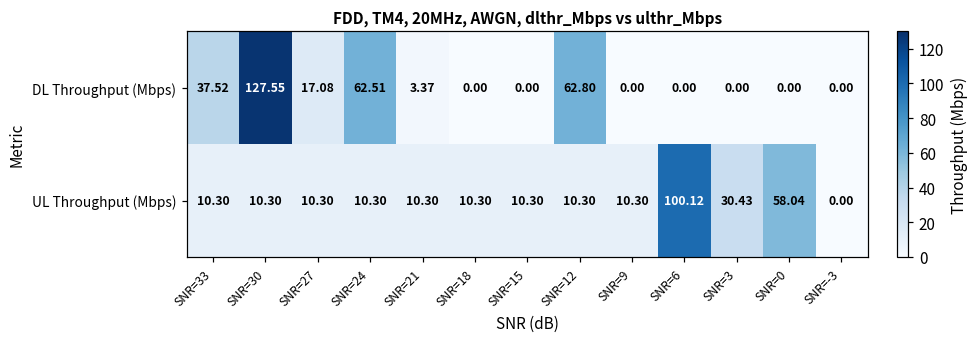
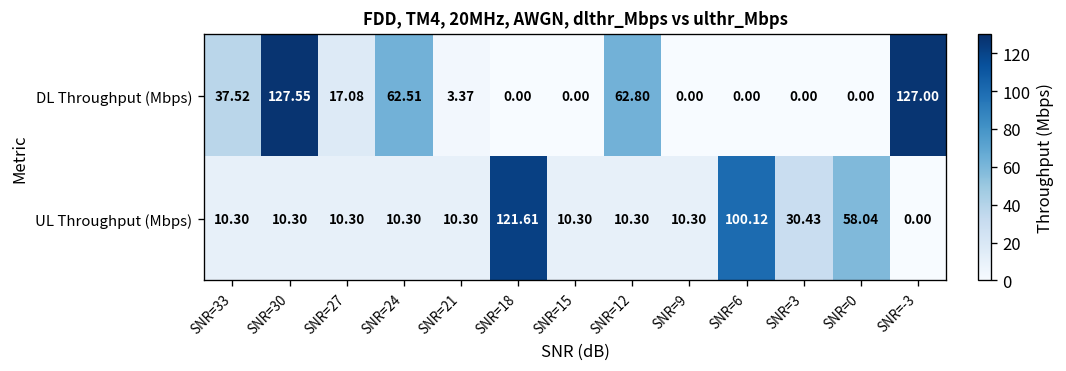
DL Throughput (Mbps), SNR=-3: 0.00 -> 127.00
UL Throughput (Mbps), SNR=18: 10.30 -> 121.61
